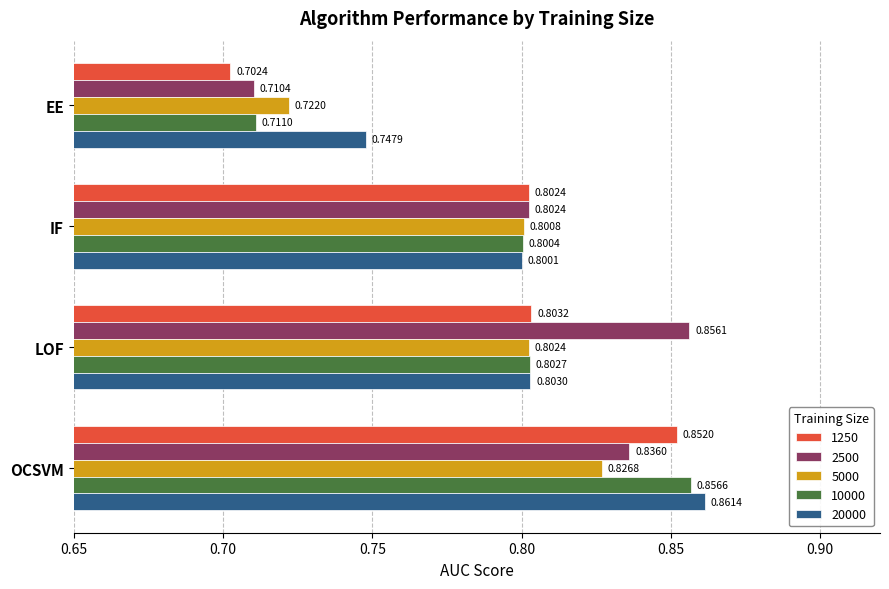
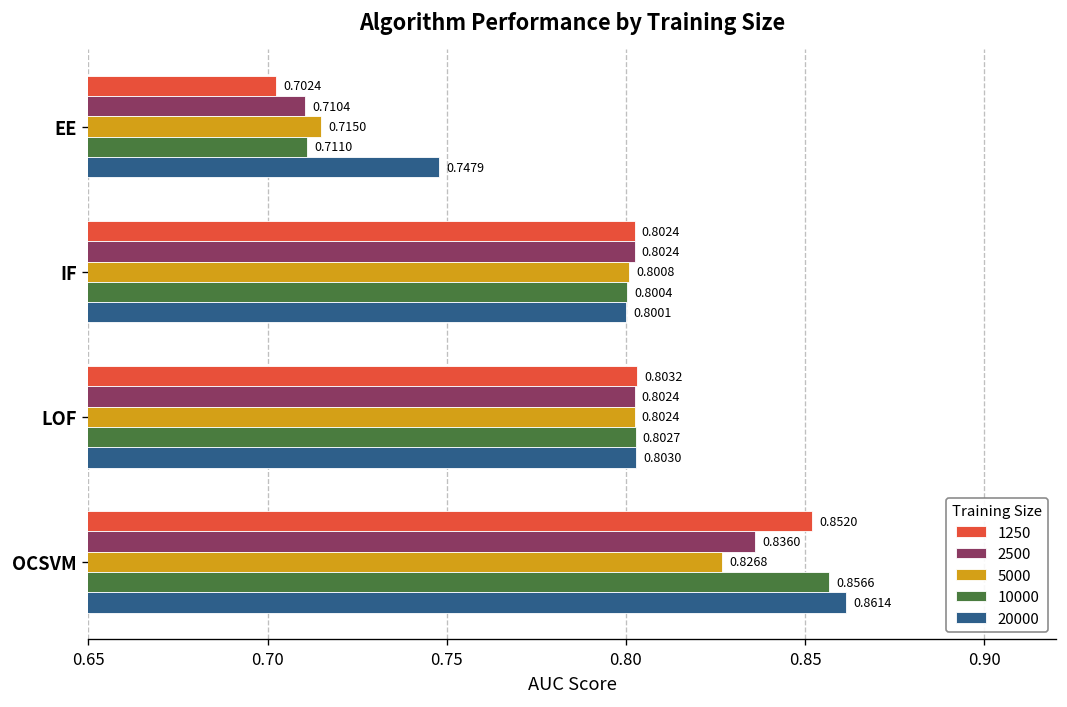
5000, EE: 0.7220 -> 0.7150
2500, LOF: 0.8561 -> 0.8024
